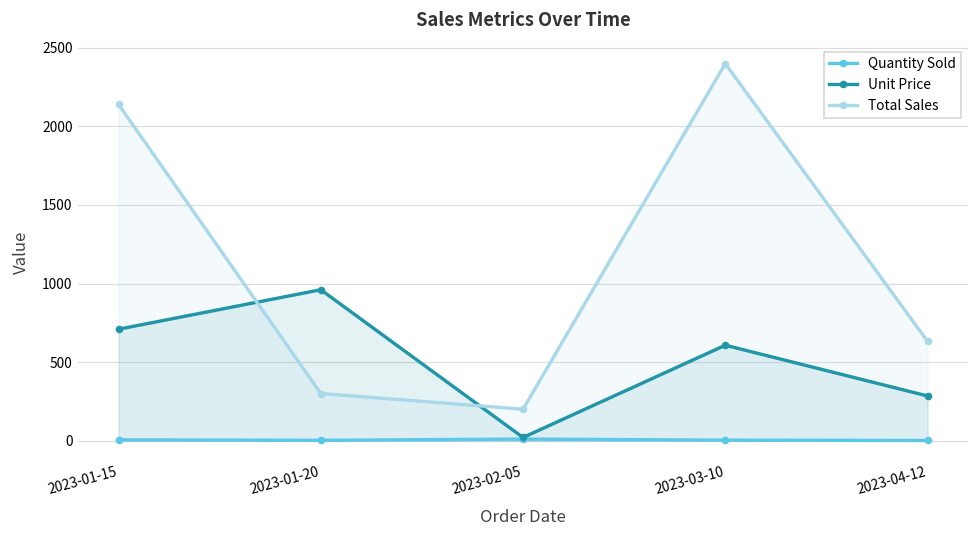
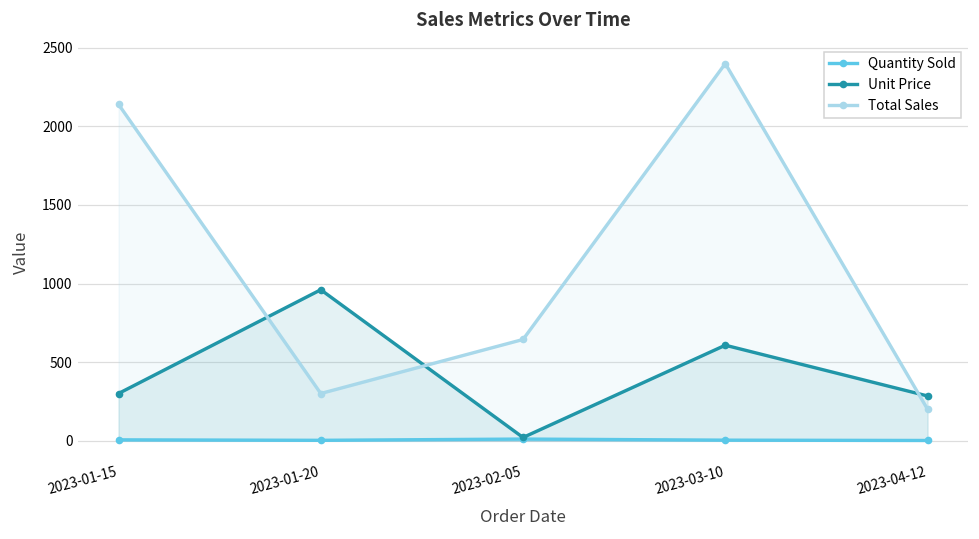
Unit Price, 2023-01-15: 710 -> 300
Total Sales, 2023-02-05: 200 -> 640
Total Sales, 2023-04-12: 630 -> 200
